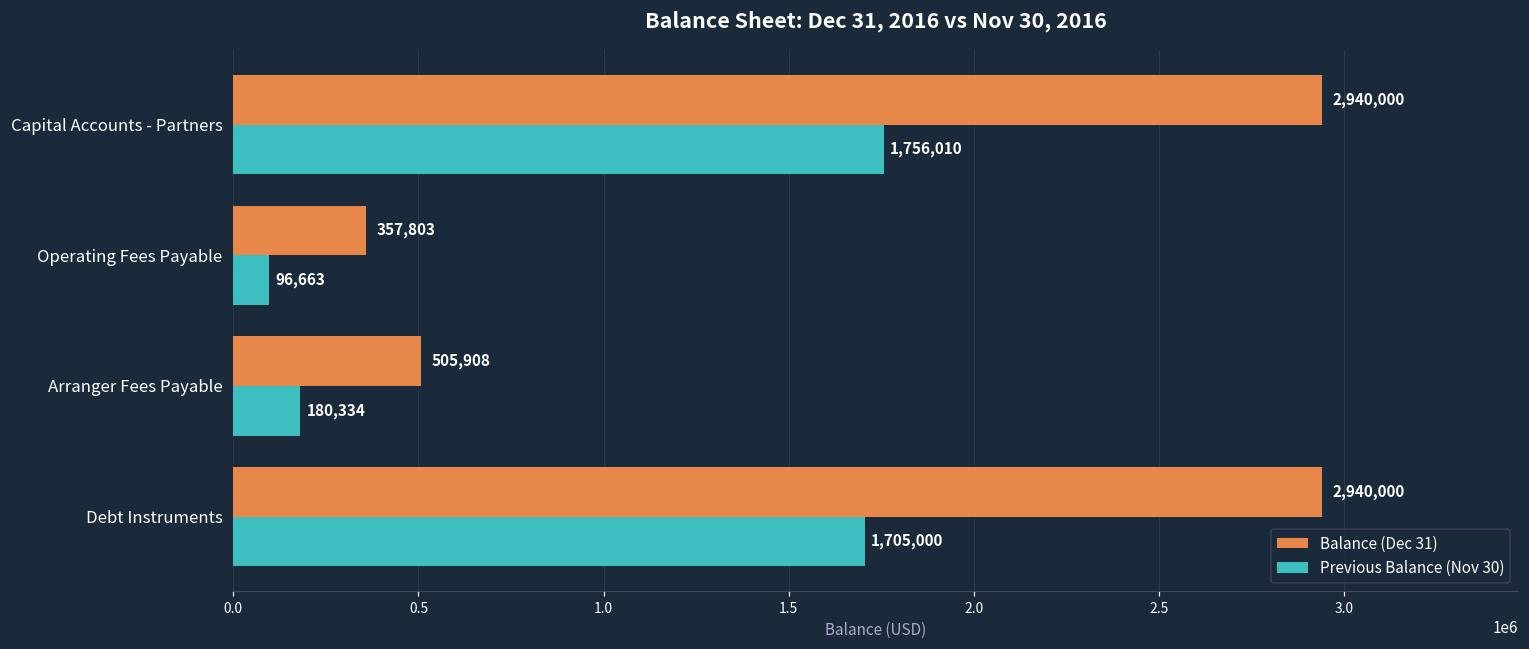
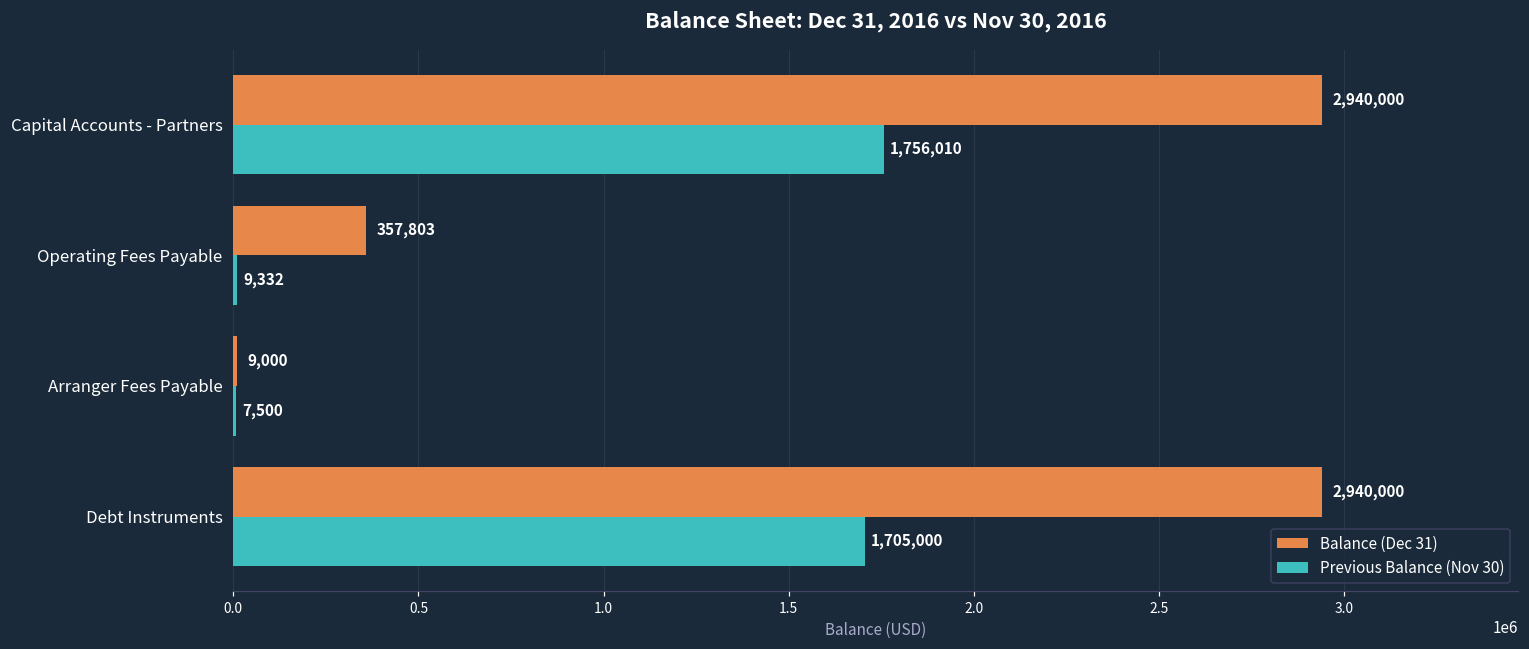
Previous Balance (Nov 30), Operating Fees Payable: 96,663 -> 9,332
Balance (Dec 31), Arranger Fees Payable: 505,908 -> 9,000
Previous Balance (Nov 30), Arranger Fees Payable: 180,334 -> 7,500
